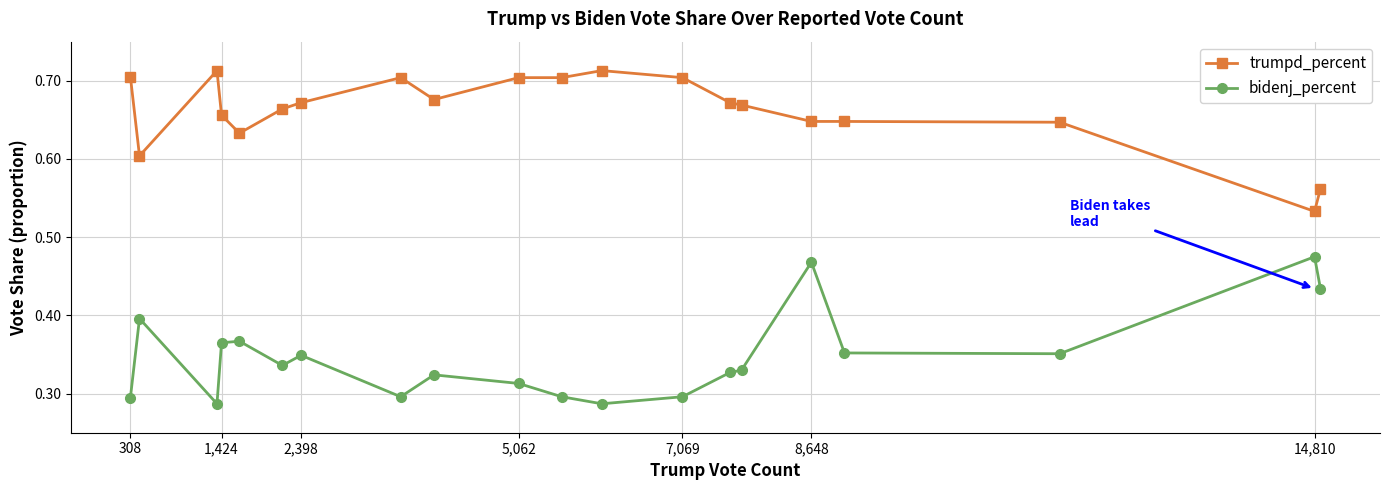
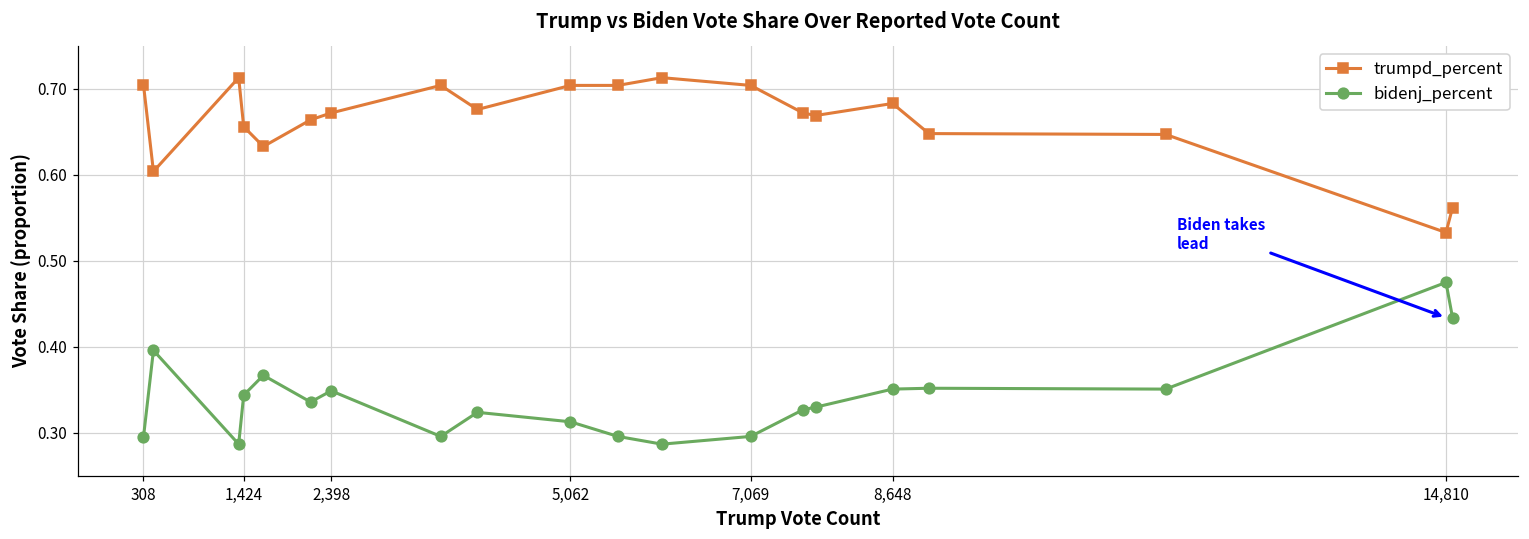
bidenj_percent, 1,424: 0.37 -> 0.34
trumpd_percent, 8,648: 0.65 -> 0.68
bidenj_percent, 8,648: 0.47 -> 0.35
